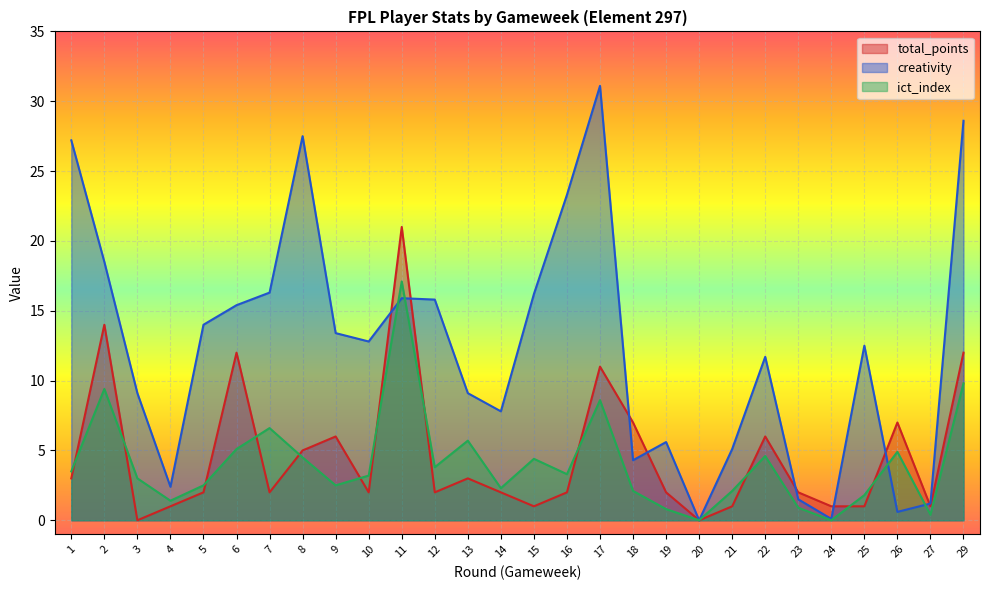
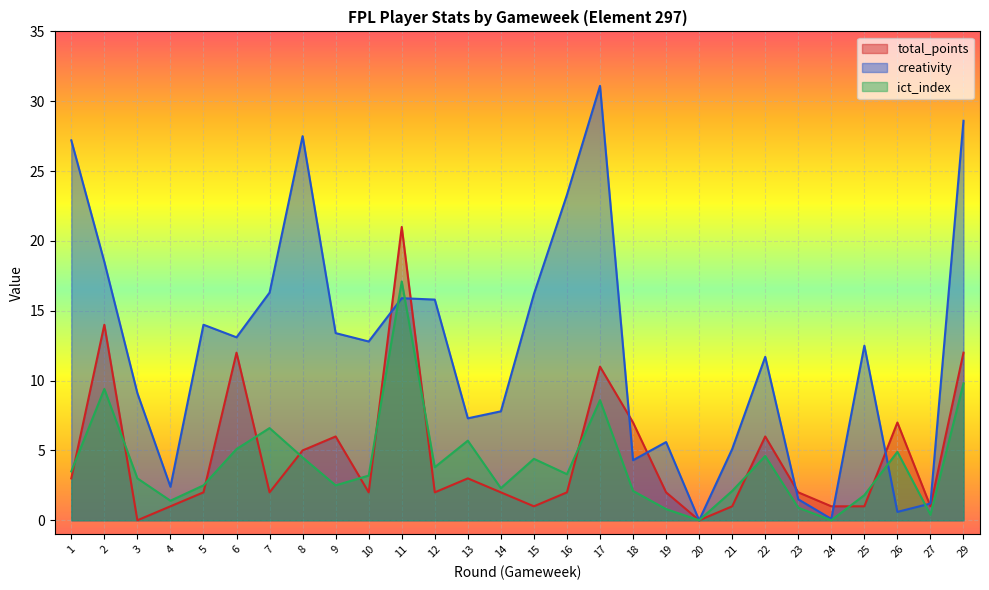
creativity, 6: 15.4 -> 13.1
creativity, 13: 9.1 -> 7.3
